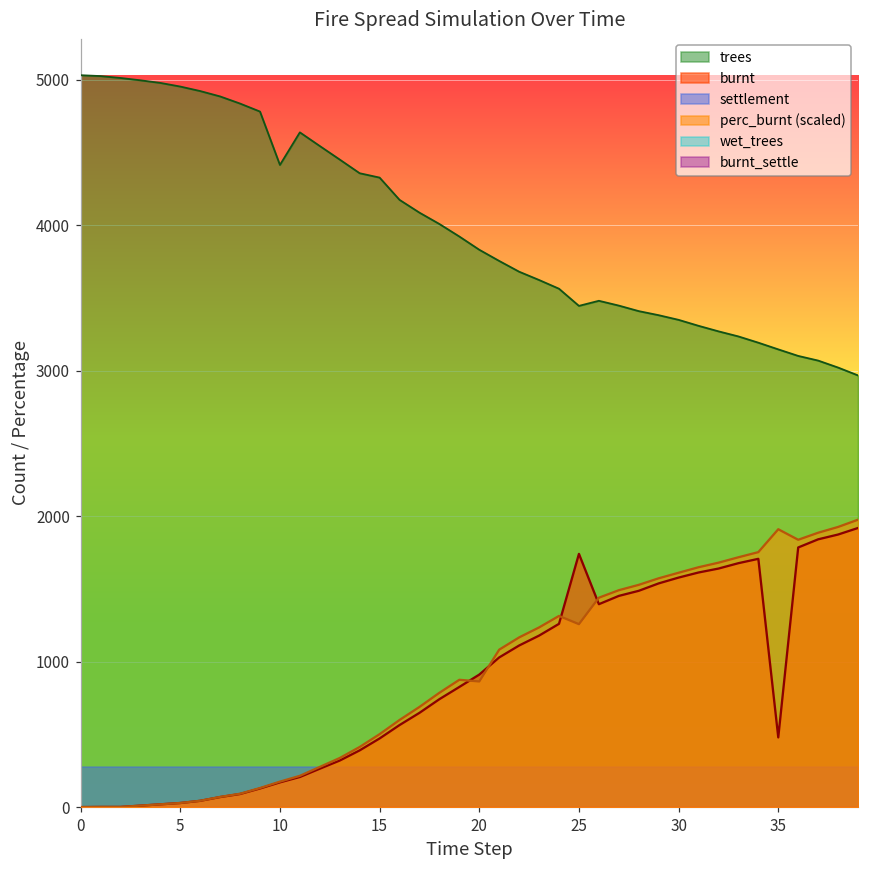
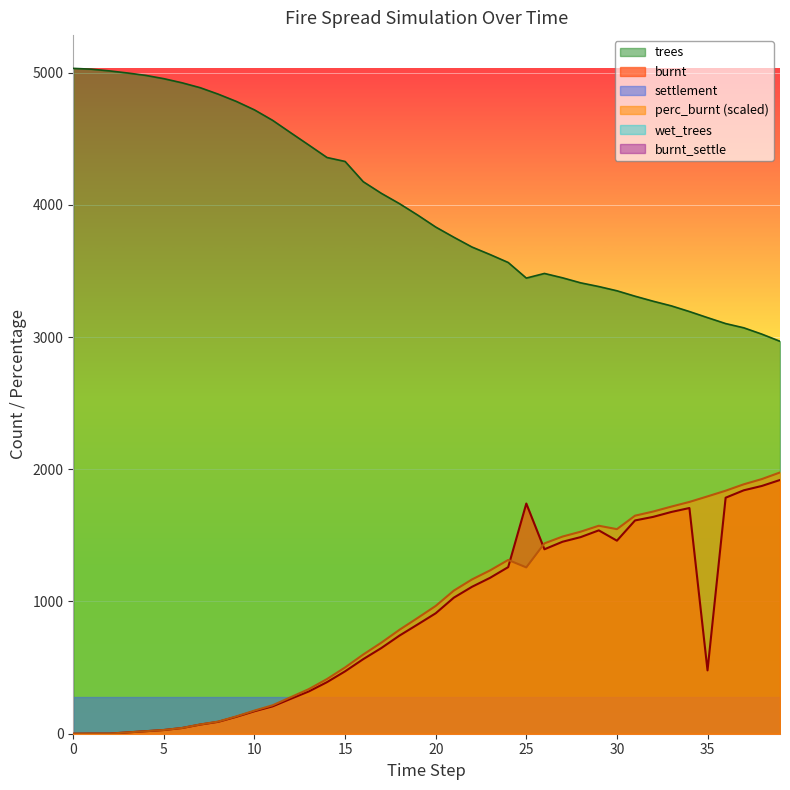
trees, 10: 4420 -> 4720
perc_burnt (scaled), 20: 860 -> 970
burnt, 30: 1580 -> 1460
perc_burnt (scaled), 30: 1610 -> 1550
perc_burnt (scaled), 35: 1910 -> 1790
